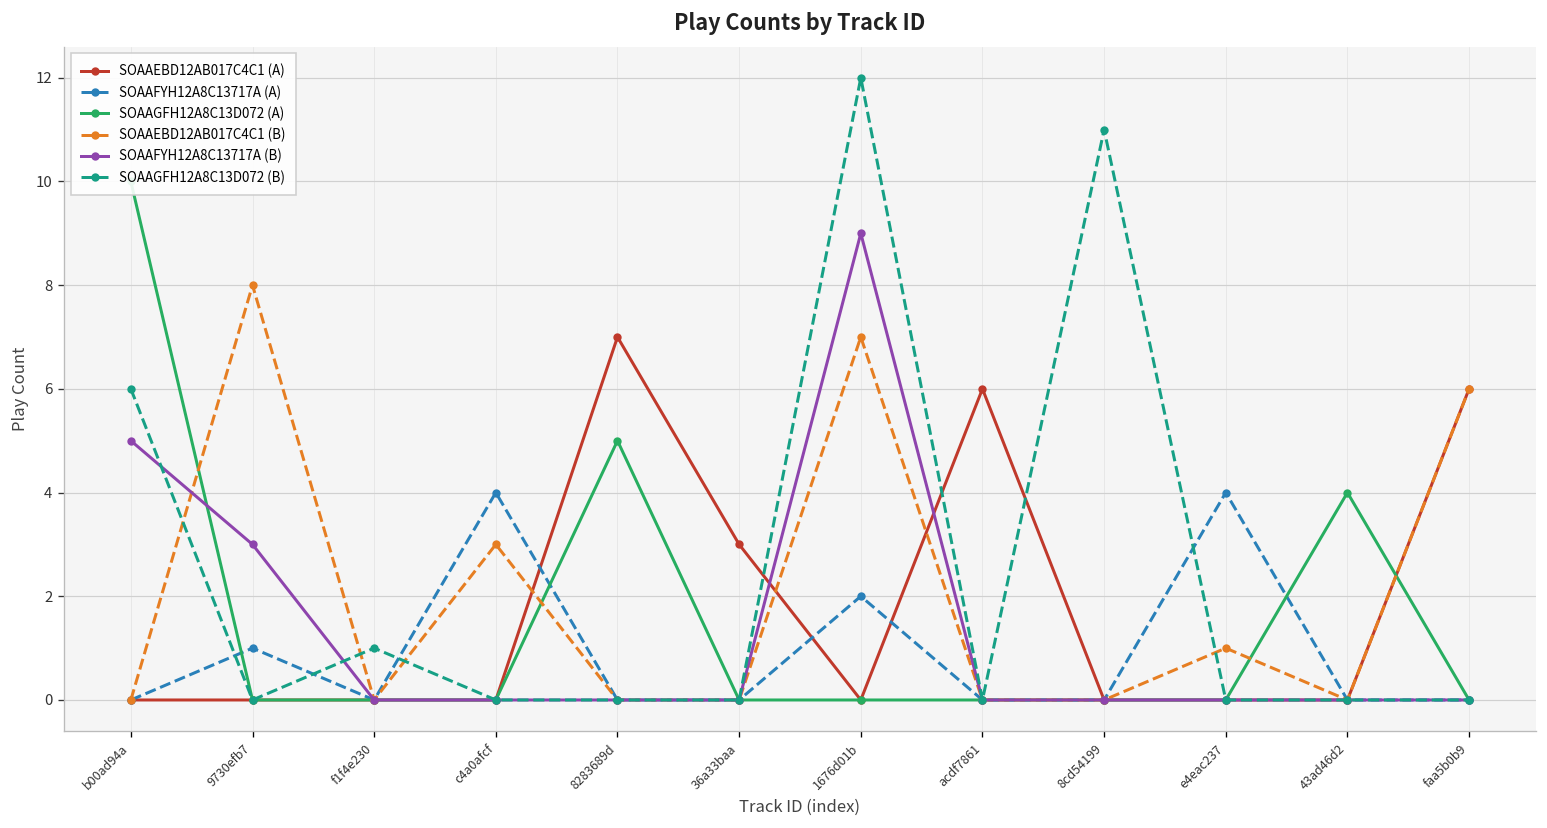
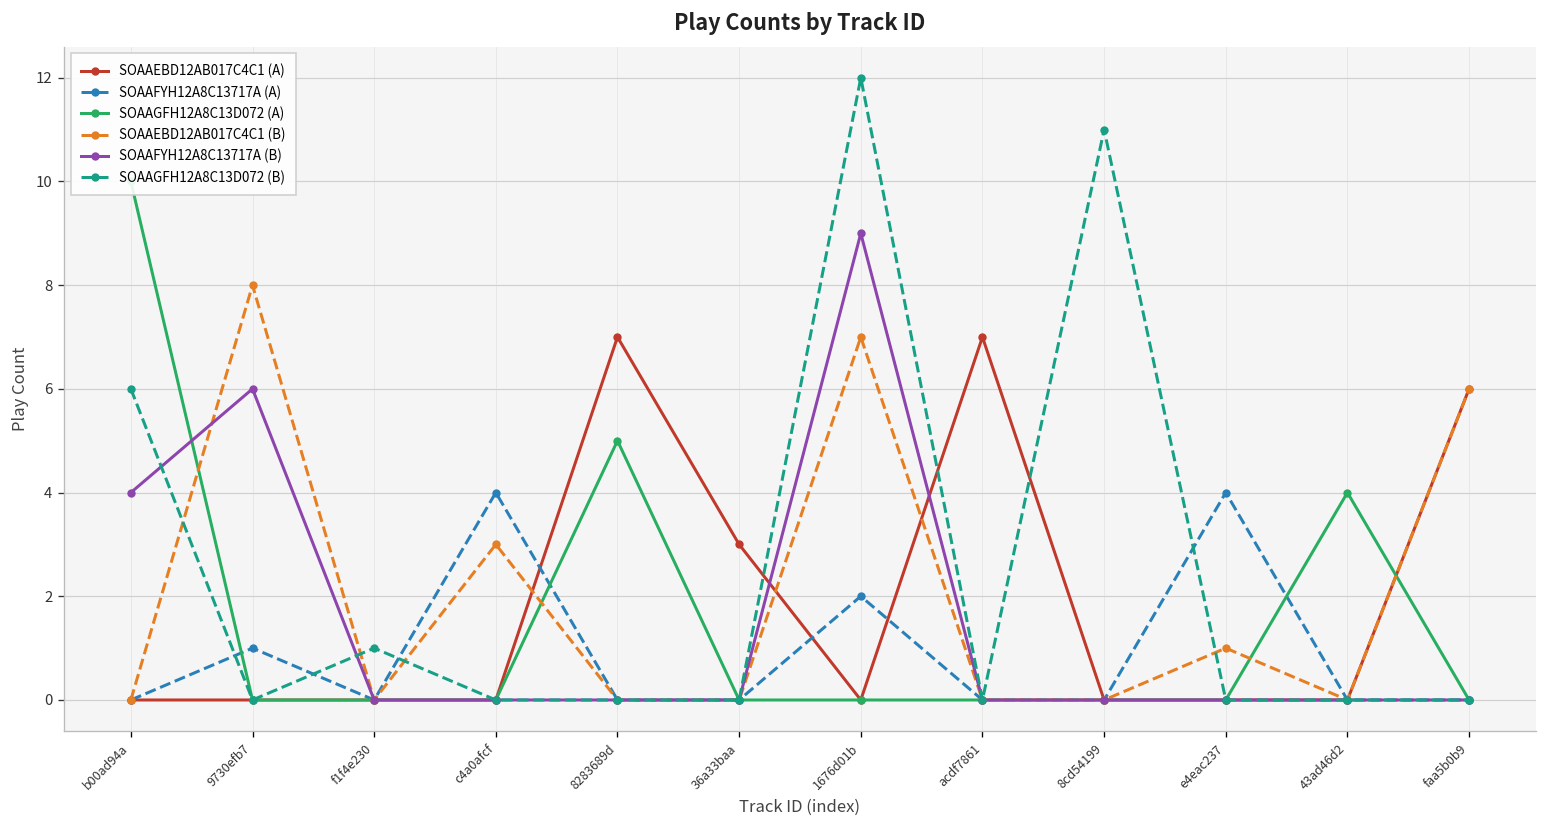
SOAAFYH12A8C13717A (B), b00ad94a: 5 -> 4
SOAAFYH12A8C13717A (B), 9730efb7: 3 -> 6
SOAAEBD12AB017C4C1 (A), acdf7861: 6 -> 7
